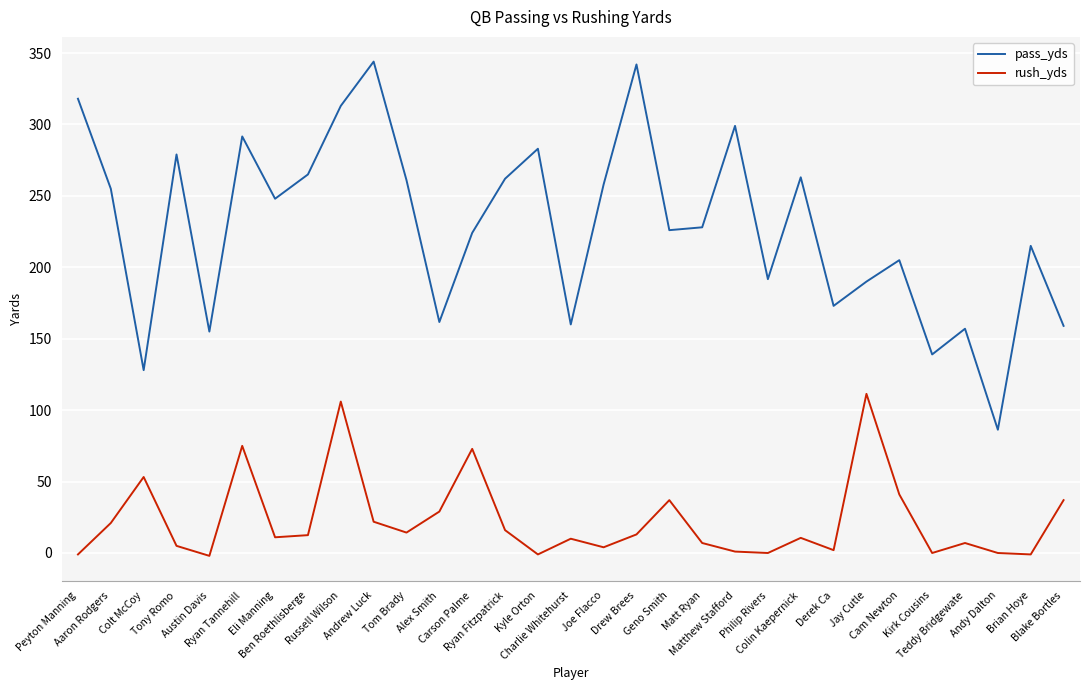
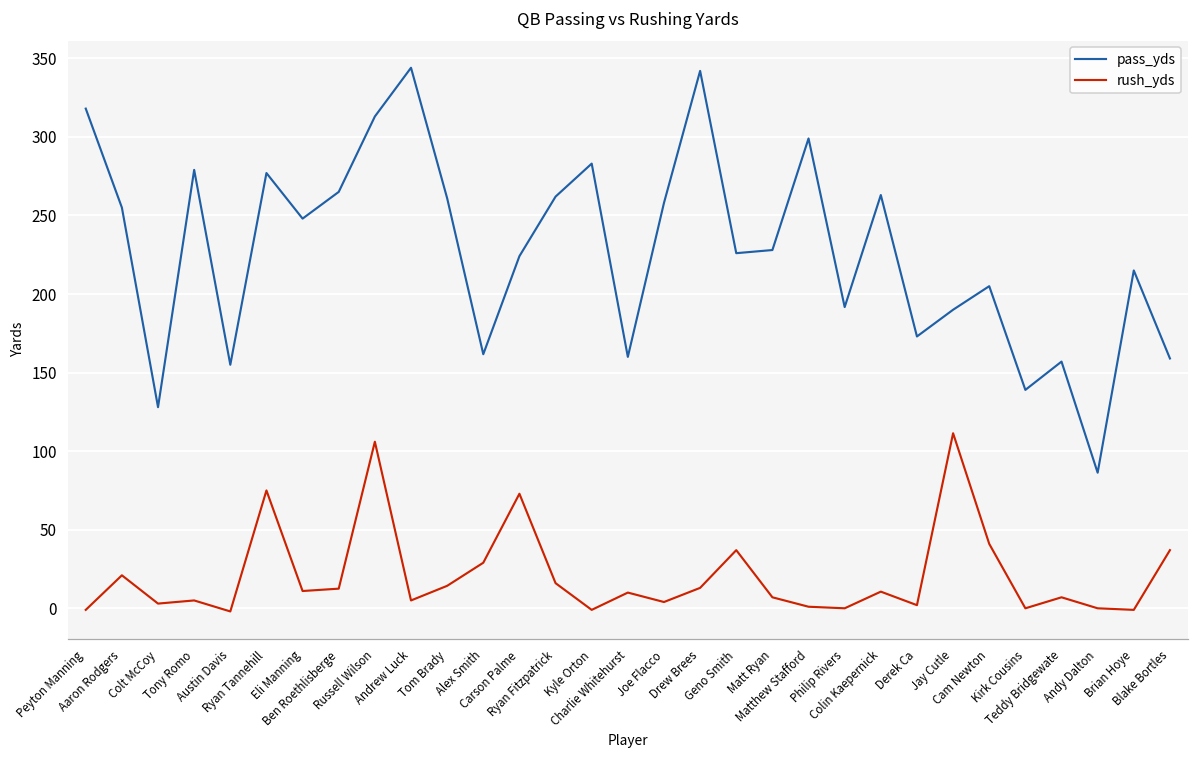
rush_yds, Colt McCoy: 53 -> 3
pass_yds, Ryan Tannehill: 292 -> 277
rush_yds, Andrew Luck: 22 -> 5
